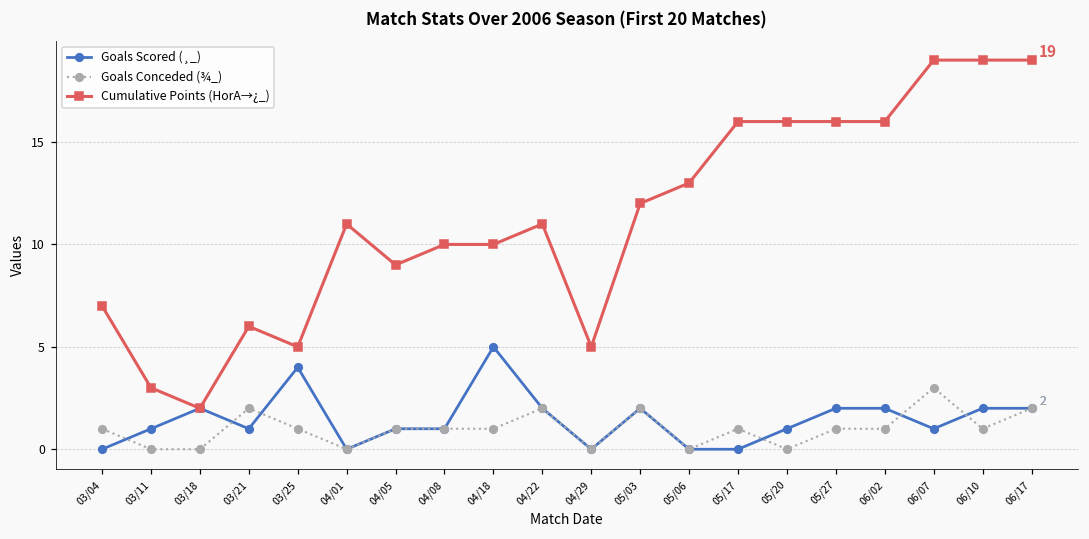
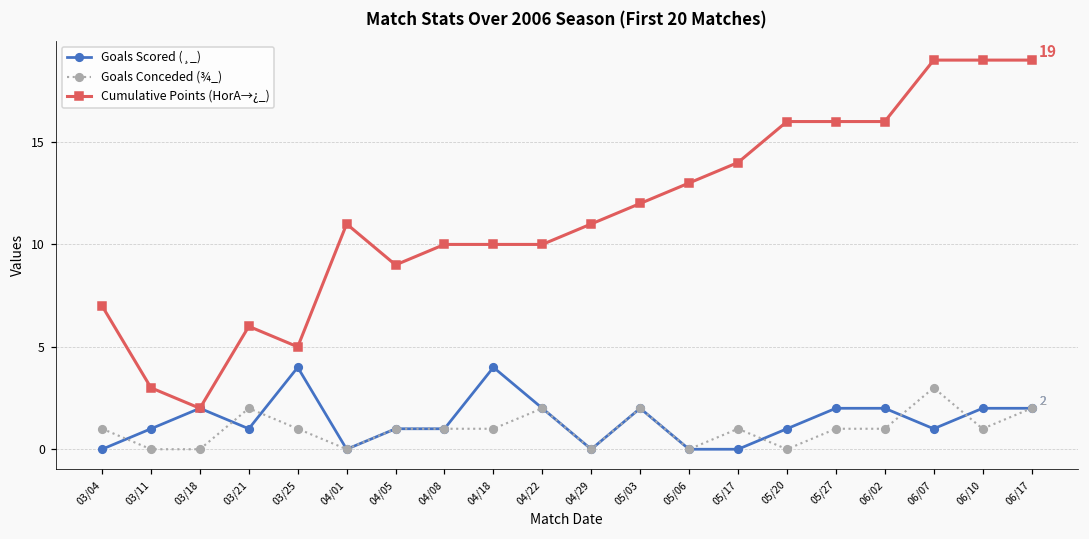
Goals Scored (¸_), 04/18: 5 -> 4
Cumulative Points (HorA→¿_), 04/22: 11 -> 10
Cumulative Points (HorA→¿_), 04/29: 5 -> 11
Cumulative Points (HorA→¿_), 05/17: 16 -> 14
